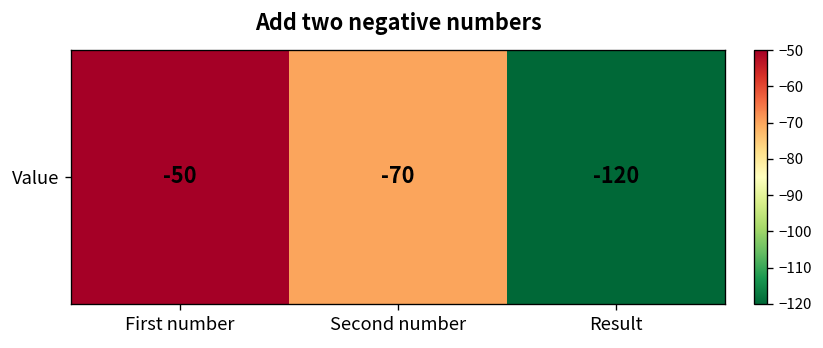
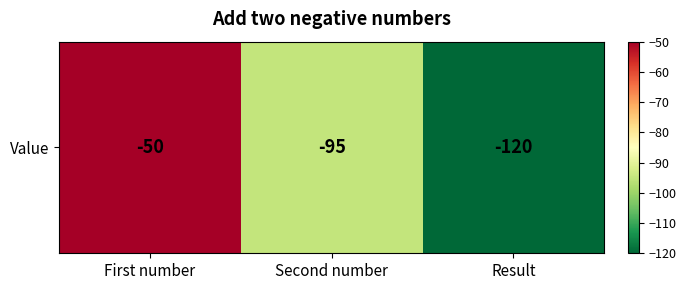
Value, Second number: -70 -> -95
